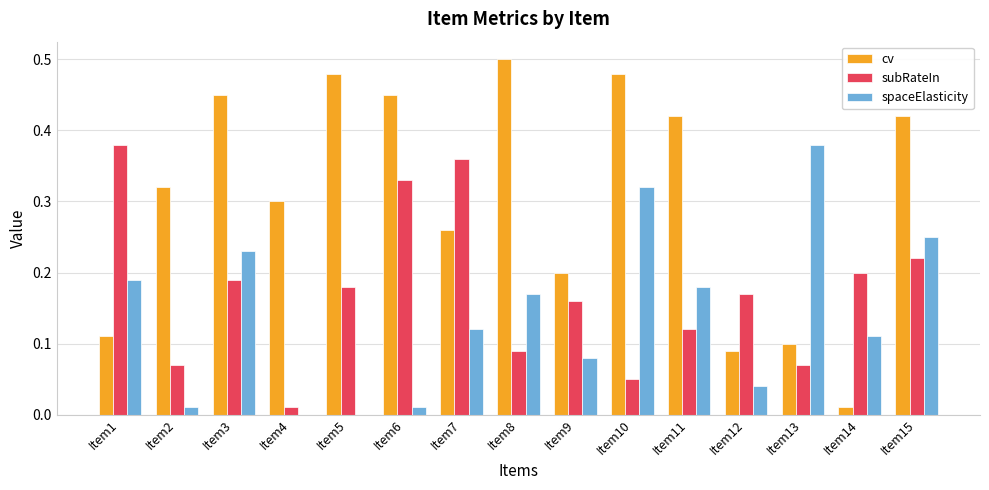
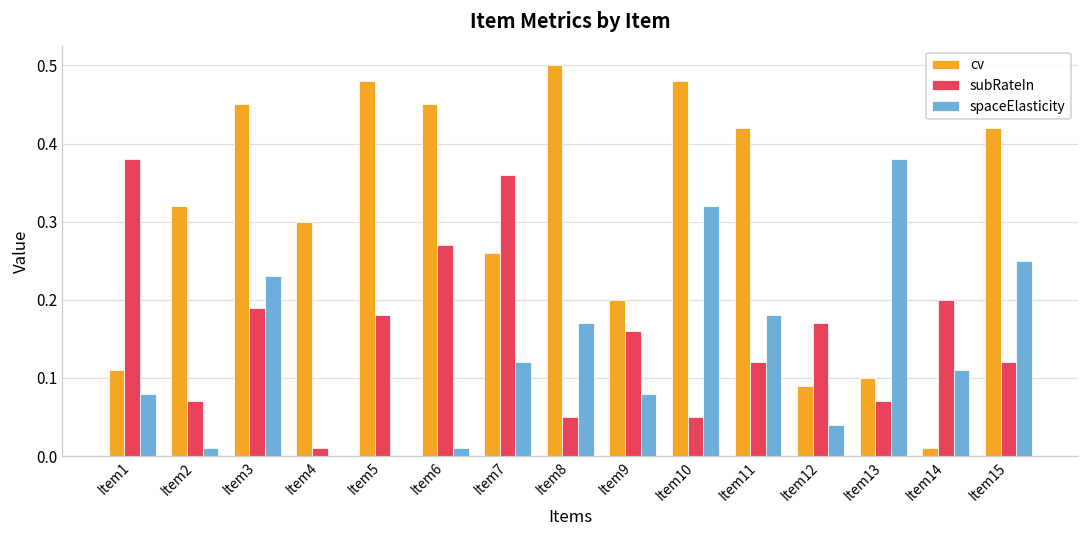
spaceElasticity, Item1: 0.19 -> 0.08
subRateIn, Item6: 0.33 -> 0.27
subRateIn, Item8: 0.09 -> 0.05
subRateIn, Item15: 0.22 -> 0.12
